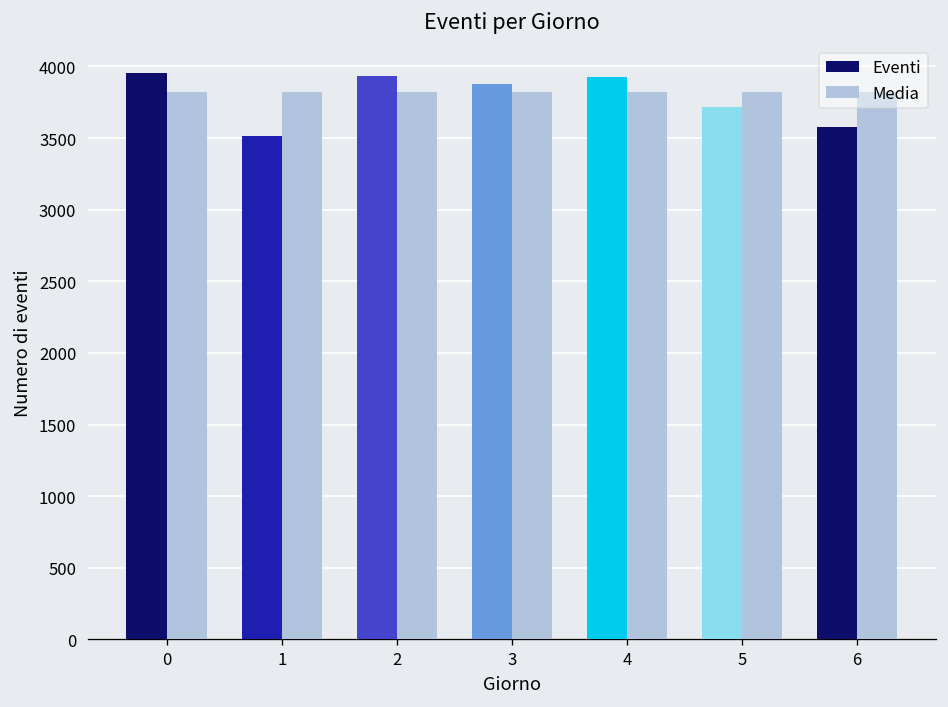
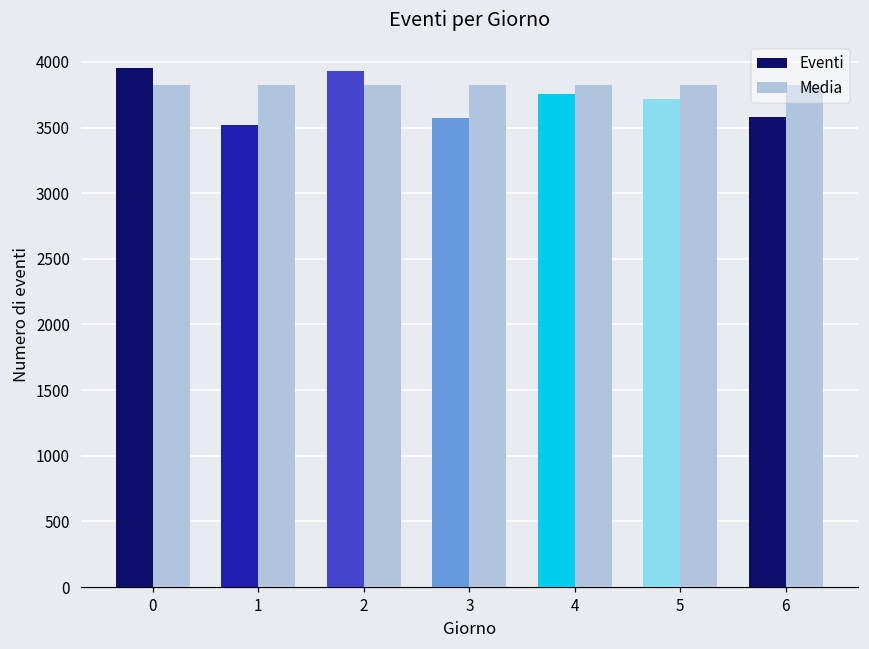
Eventi, 3: 3880 -> 3570
Eventi, 4: 3930 -> 3760
